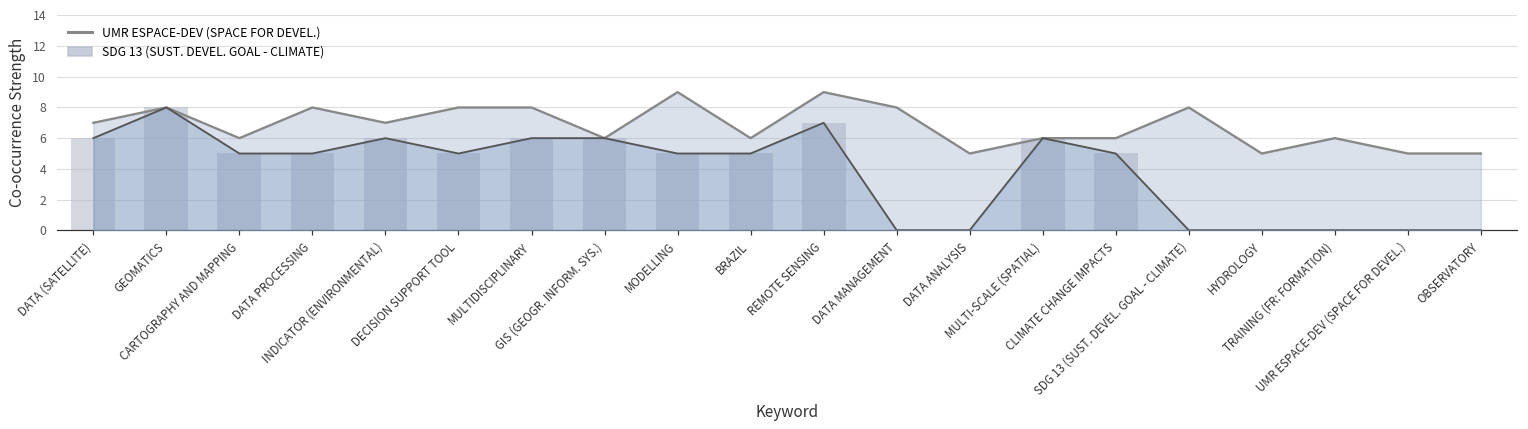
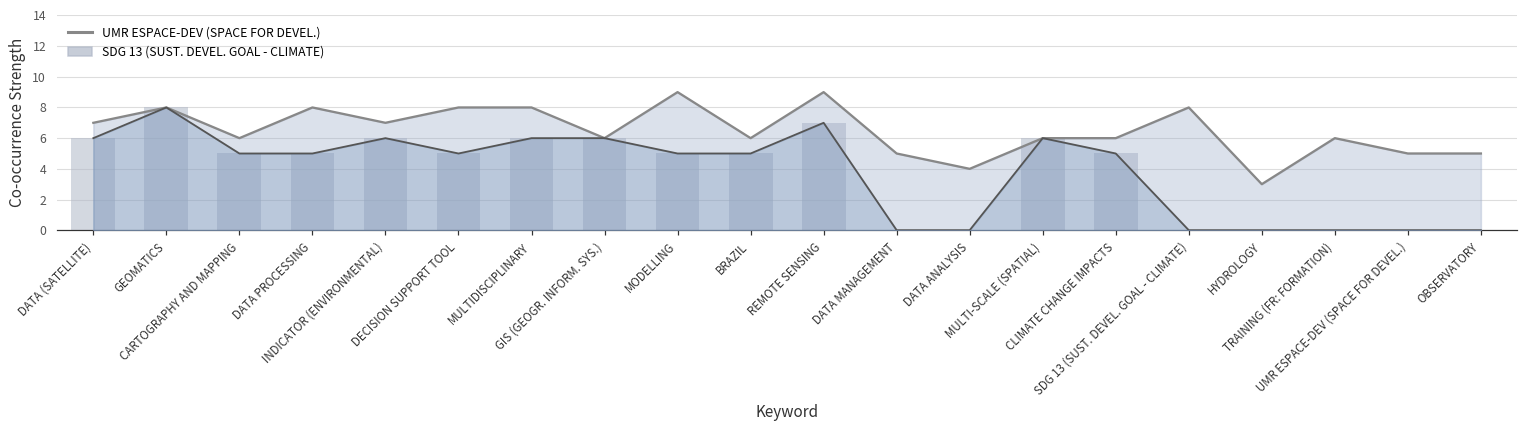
UMR ESPACE-DEV (SPACE FOR DEVEL.), DATA MANAGEMENT: 8 -> 5
UMR ESPACE-DEV (SPACE FOR DEVEL.), DATA ANALYSIS: 5 -> 4
UMR ESPACE-DEV (SPACE FOR DEVEL.), HYDROLOGY: 5 -> 3
